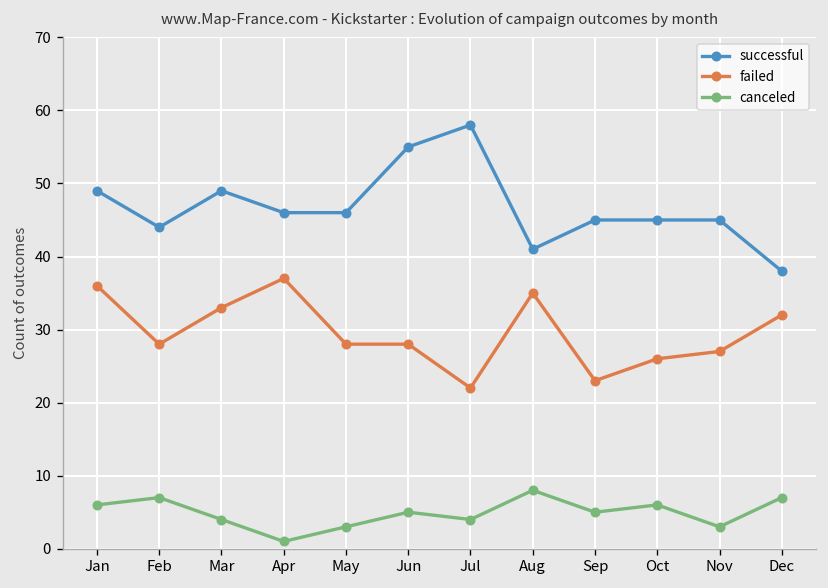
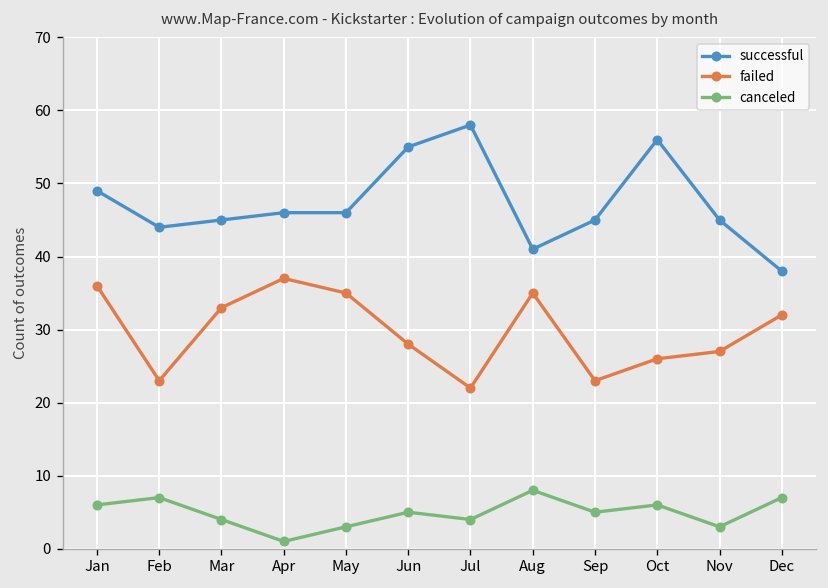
failed, Feb: 28 -> 23
successful, Mar: 49 -> 45
failed, May: 28 -> 35
successful, Oct: 45 -> 56
